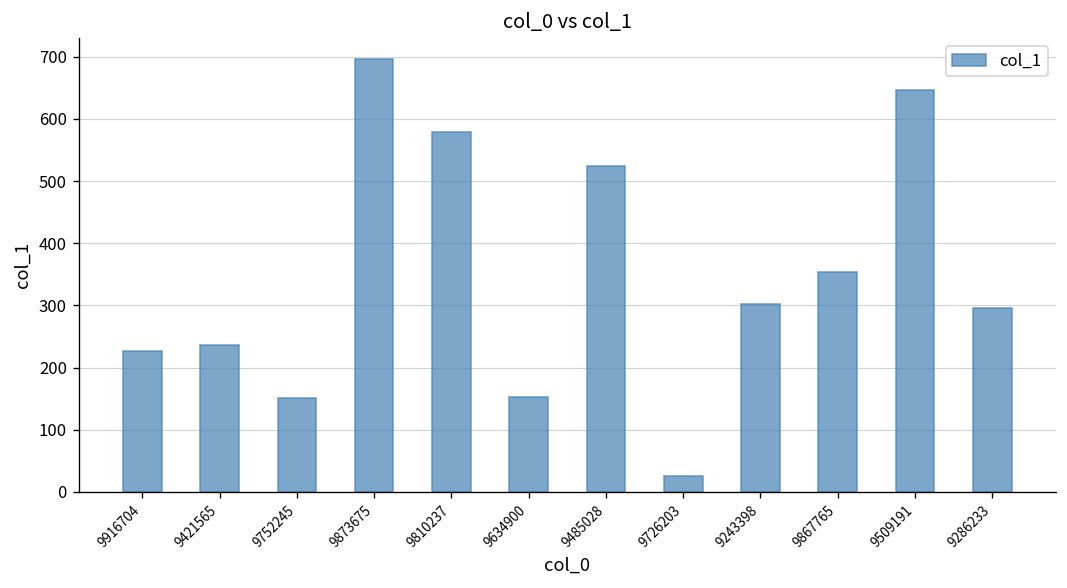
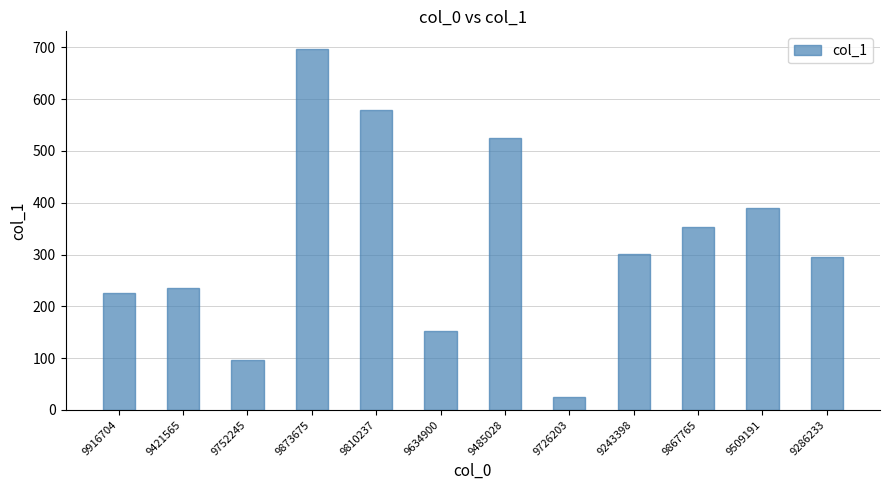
9752245: 150 -> 100
9509191: 650 -> 390
